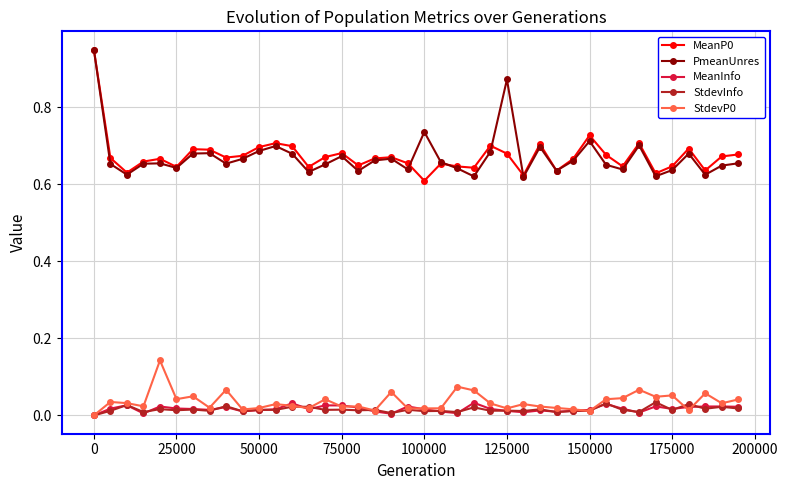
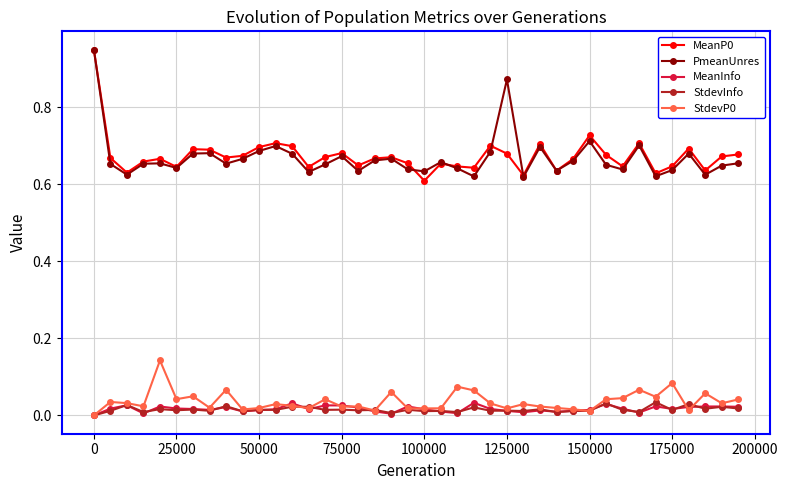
PmeanUnres, 100000: 0.74 -> 0.63
StdevP0, 175000: 0.05 -> 0.08
